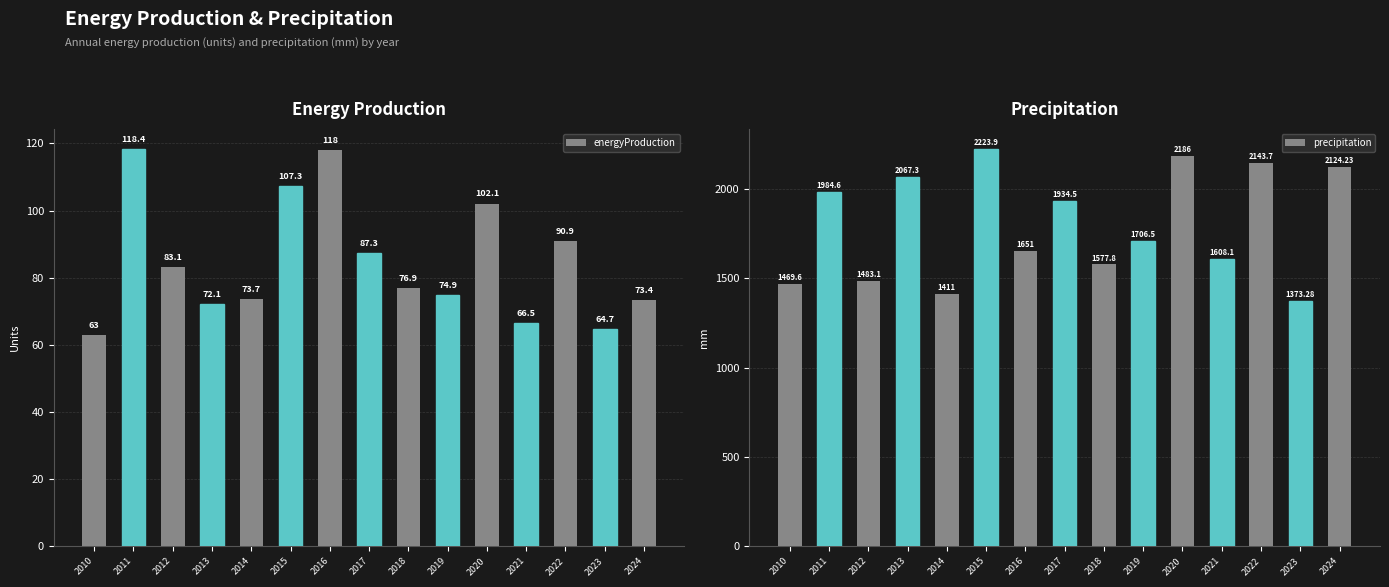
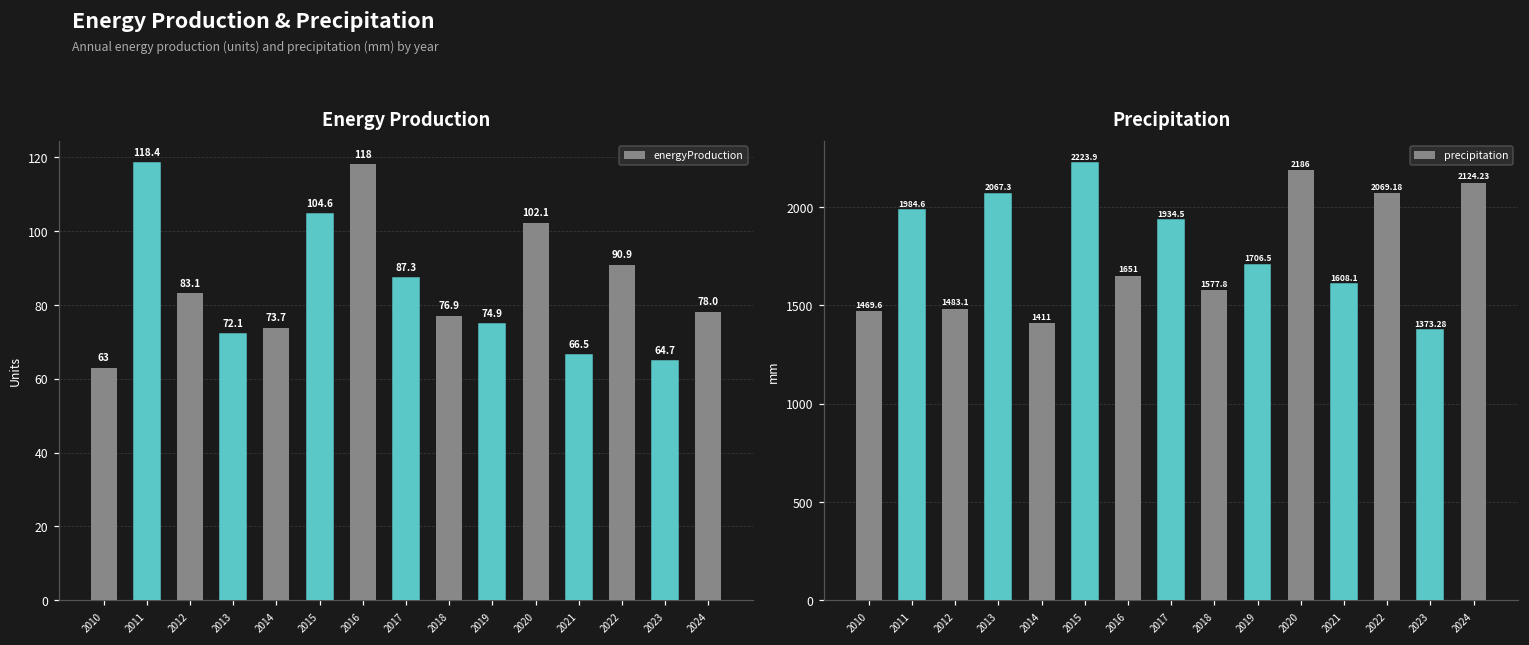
Energy Production, 2015: 107.3 -> 104.6
Energy Production, 2024: 73.4 -> 78.0
Precipitation, 2022: 2143.7 -> 2069.18
